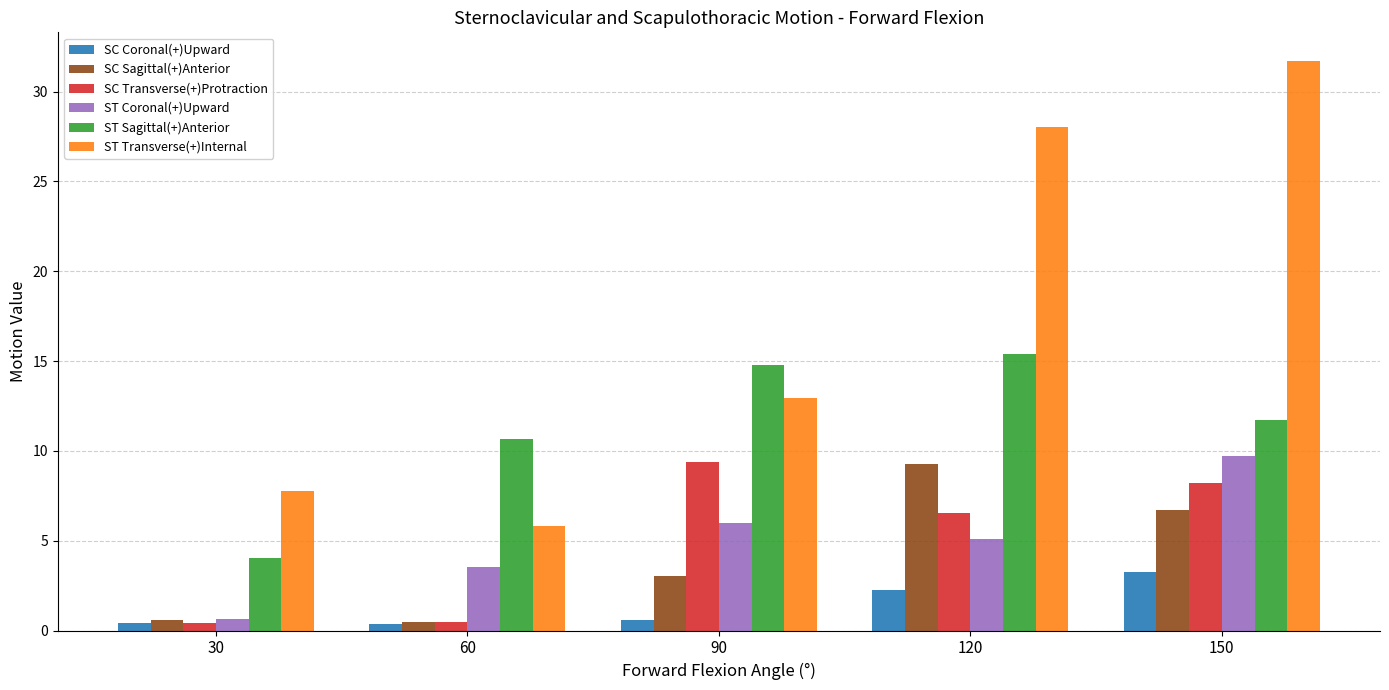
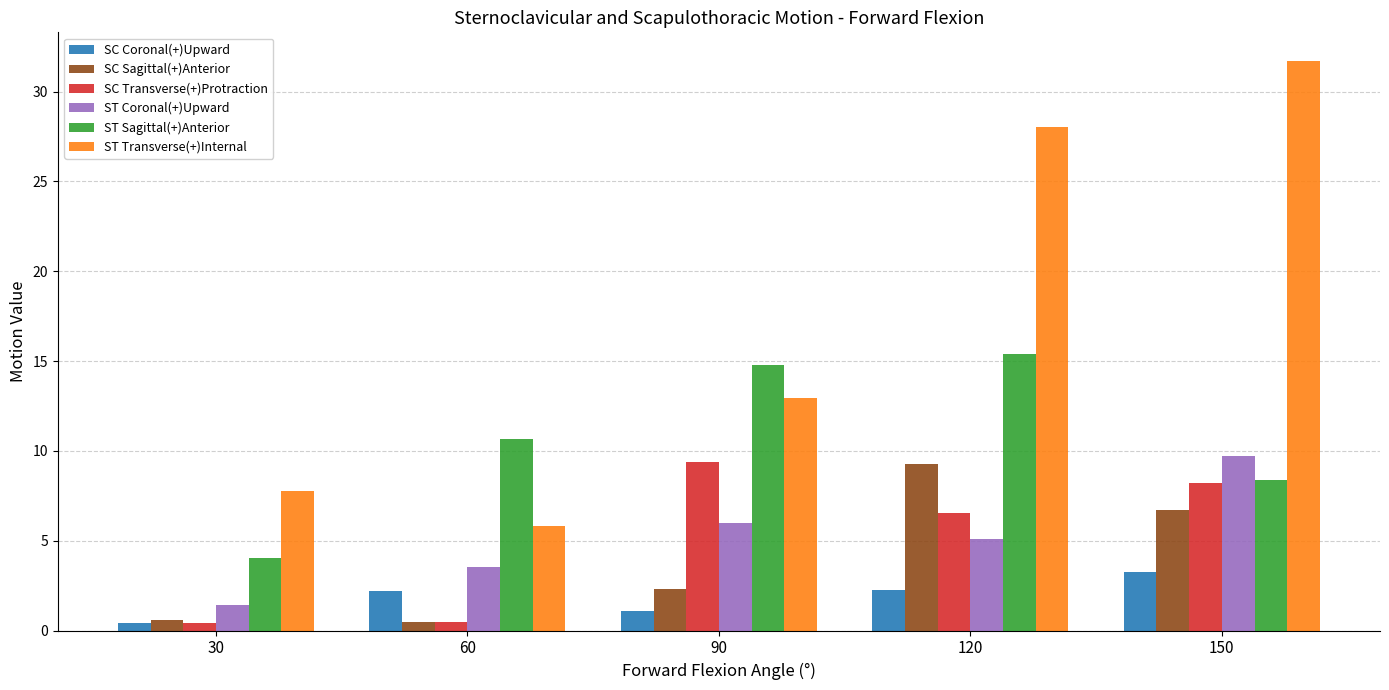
ST Coronal(+)Upward, 30: 0.7 -> 1.4
SC Coronal(+)Upward, 60: 0.4 -> 2.2
SC Coronal(+)Upward, 90: 0.6 -> 1.1
SC Sagittal(+)Anterior, 90: 3.1 -> 2.3
ST Sagittal(+)Anterior, 150: 11.7 -> 8.4
